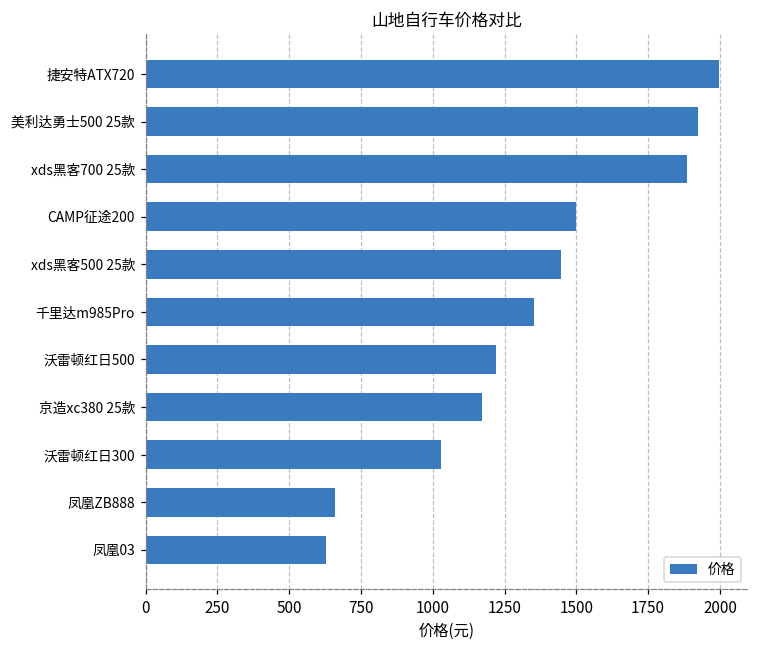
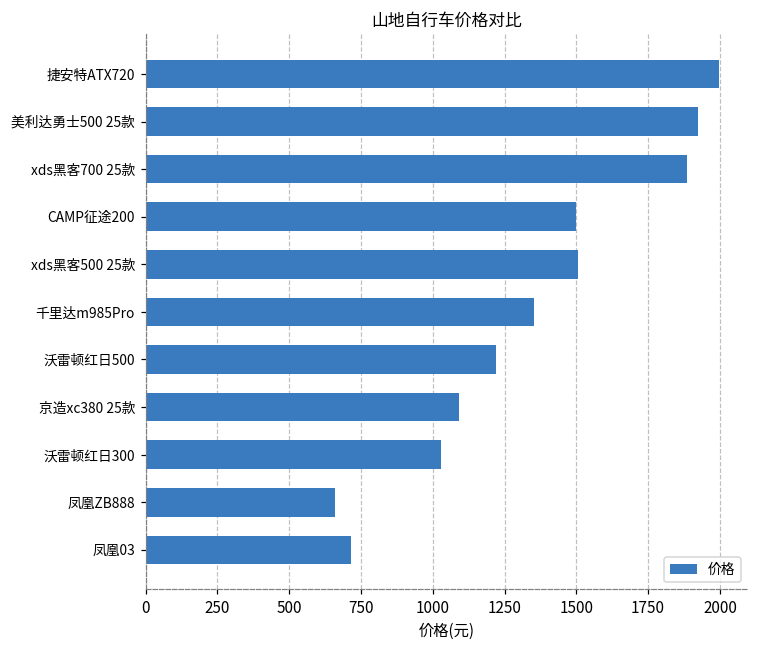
xds黑客500 25款: 1450 -> 1510
京造xc380 25款: 1170 -> 1090
凤凰03: 630 -> 710
